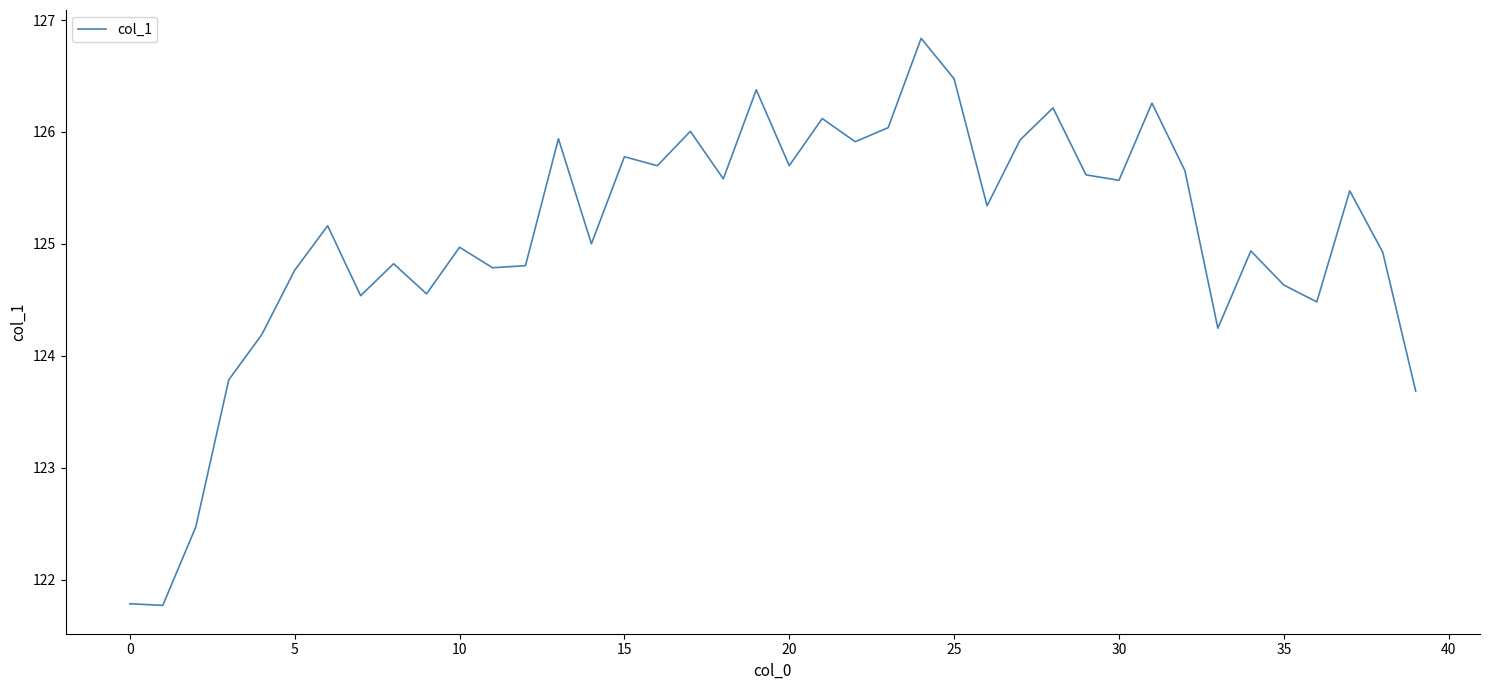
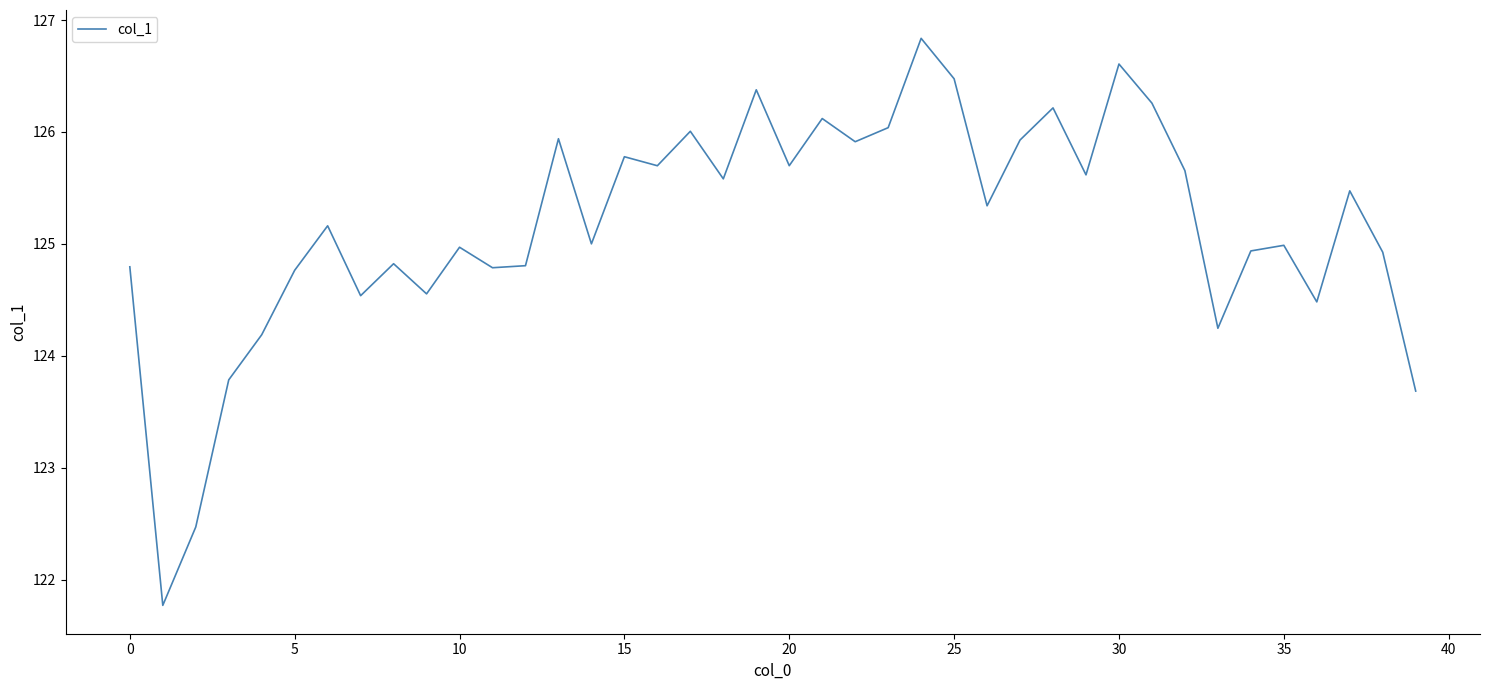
0: 121.79 -> 124.80
30: 125.57 -> 126.61
35: 124.63 -> 124.99
